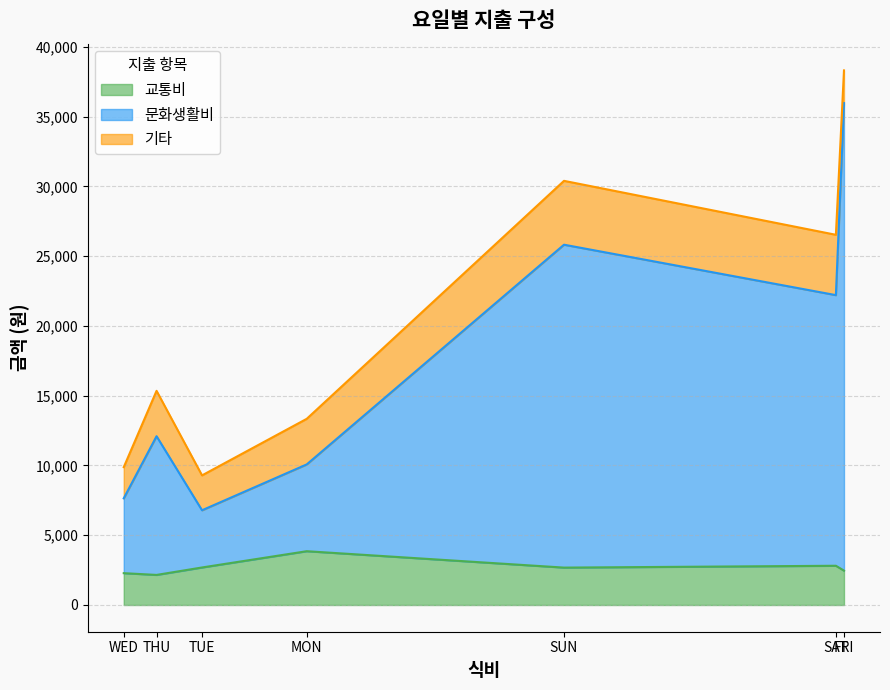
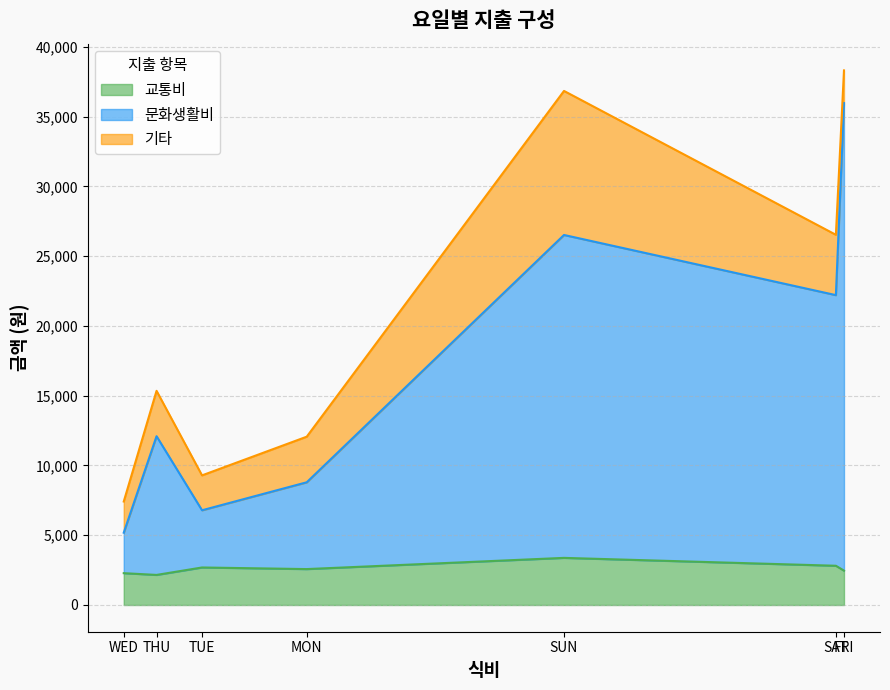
문화생활비, WED: 5,400 -> 2,900
교통비, MON: 3,900 -> 2,600
교통비, SUN: 2,700 -> 3,400
기타, SUN: 4,600 -> 10,300
